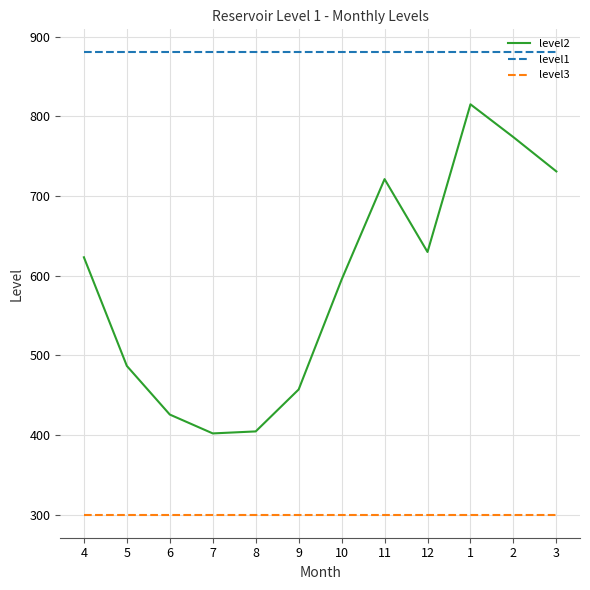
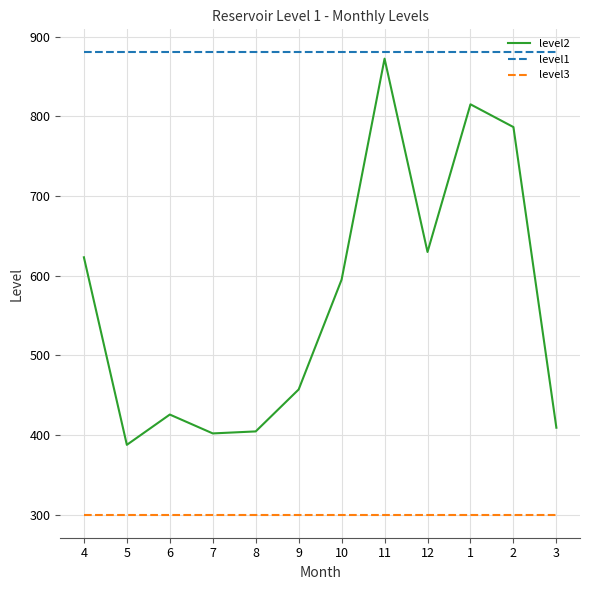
level2, 5: 490 -> 390
level2, 11: 720 -> 870
level2, 2: 770 -> 790
level2, 3: 730 -> 410
